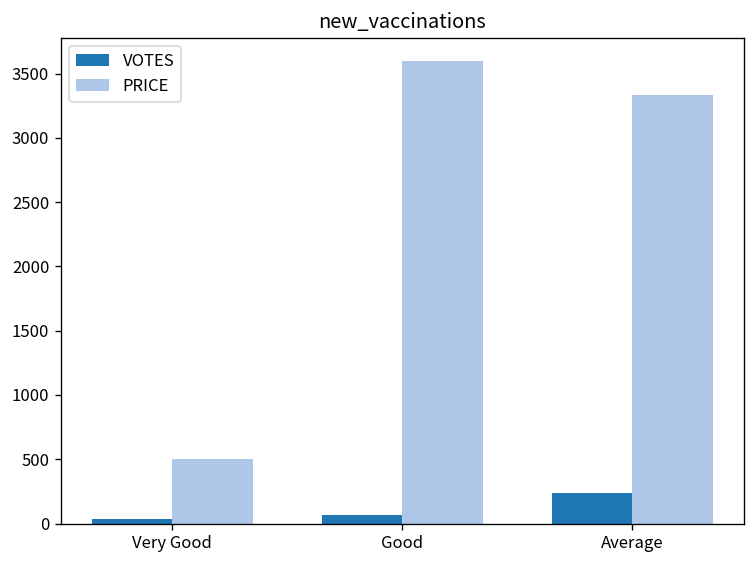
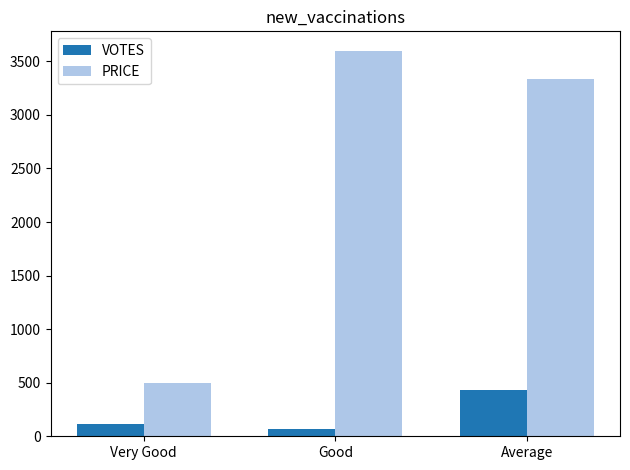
VOTES, Very Good: 40 -> 120
VOTES, Average: 240 -> 440
